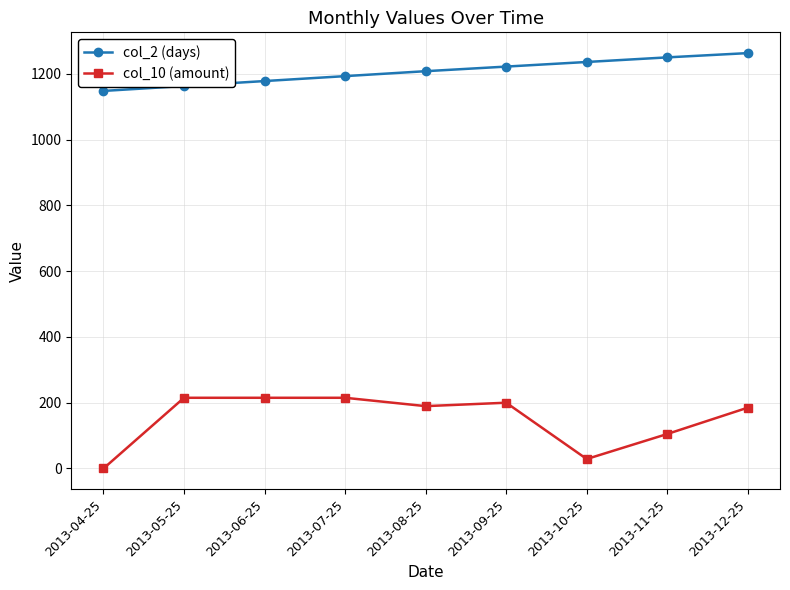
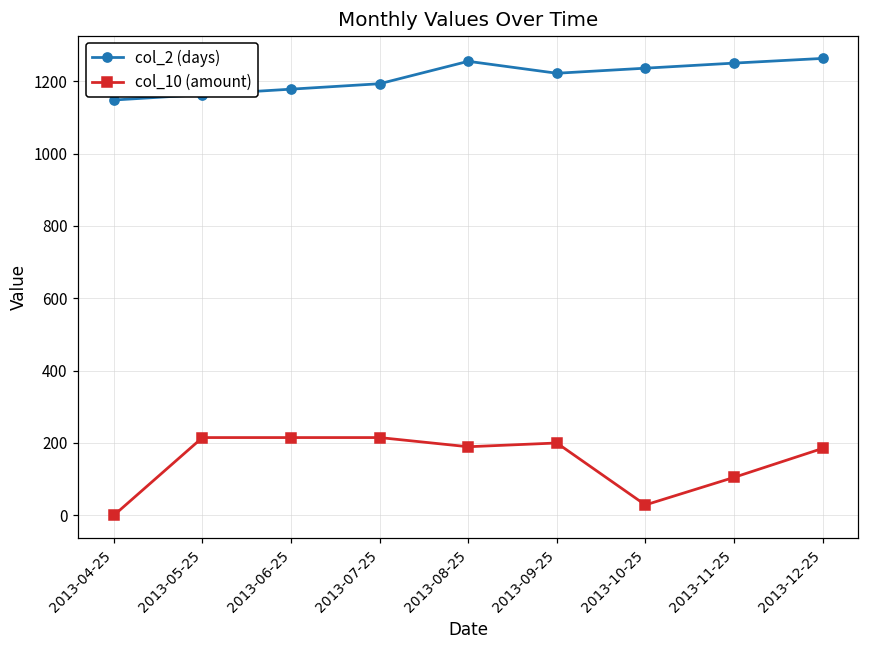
col_2 (days), 2013-08-25: 1210 -> 1260
